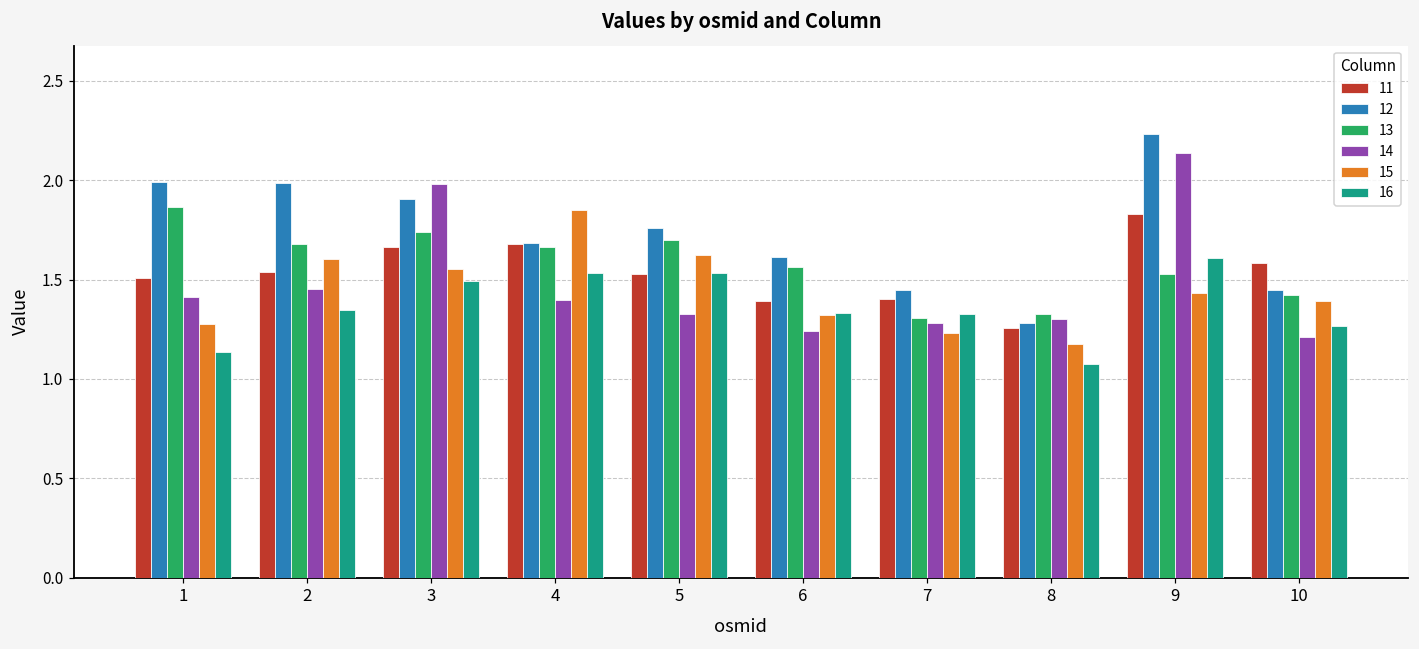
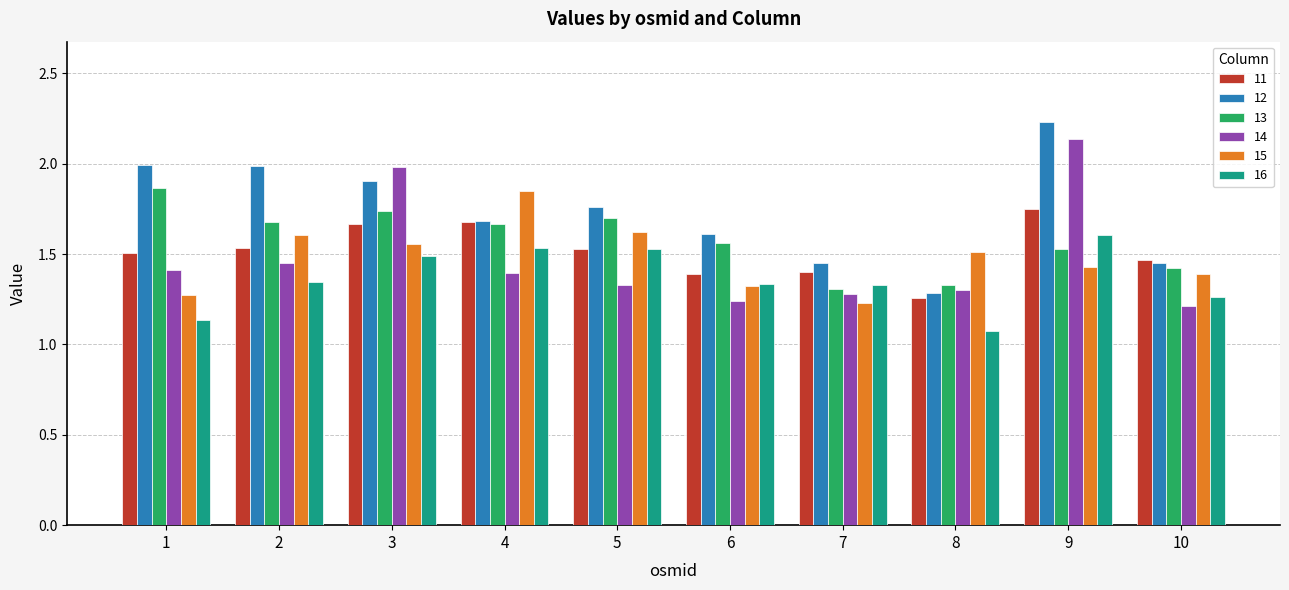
15, 8: 1.18 -> 1.51
11, 9: 1.83 -> 1.75
11, 10: 1.58 -> 1.47
